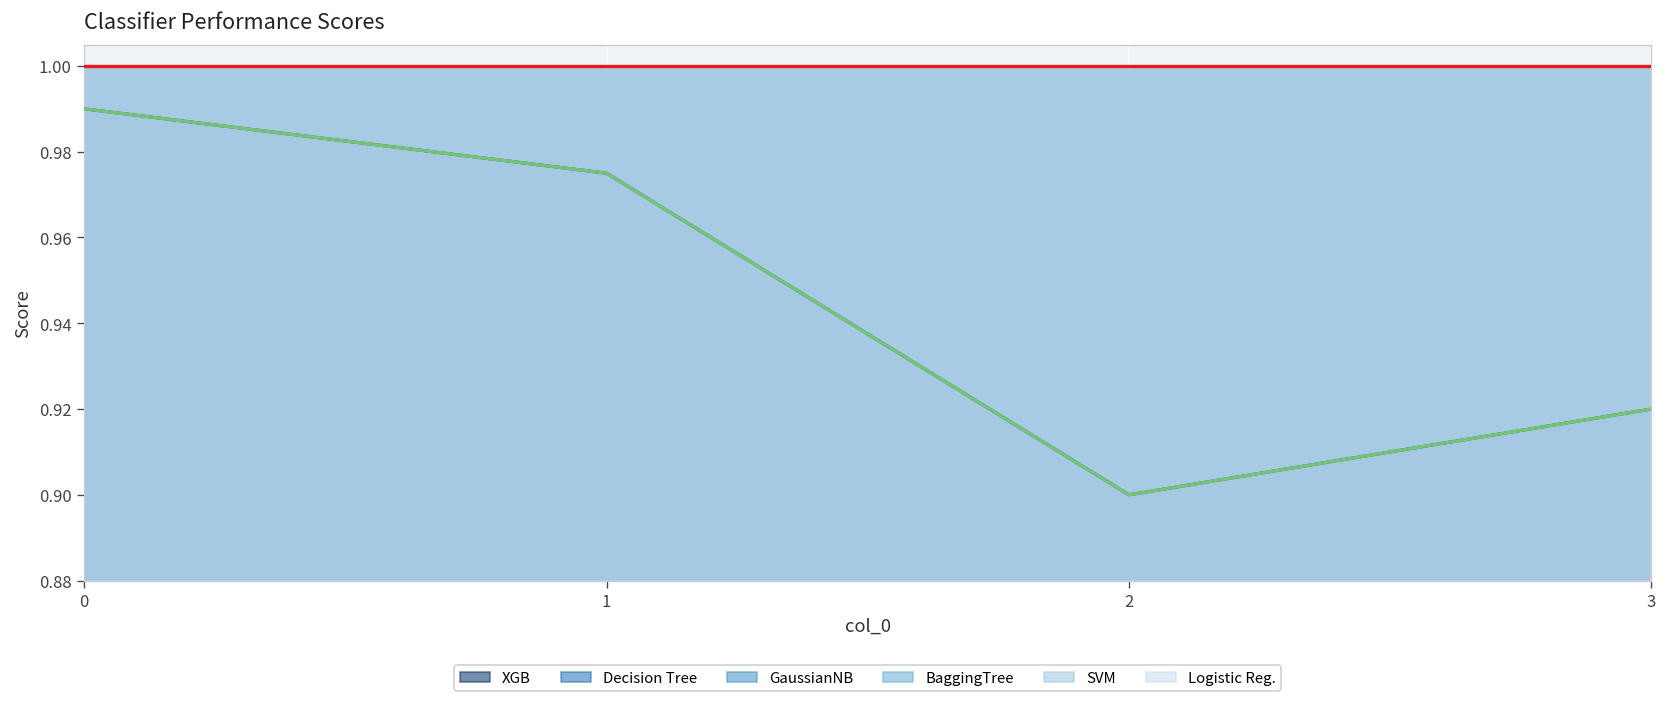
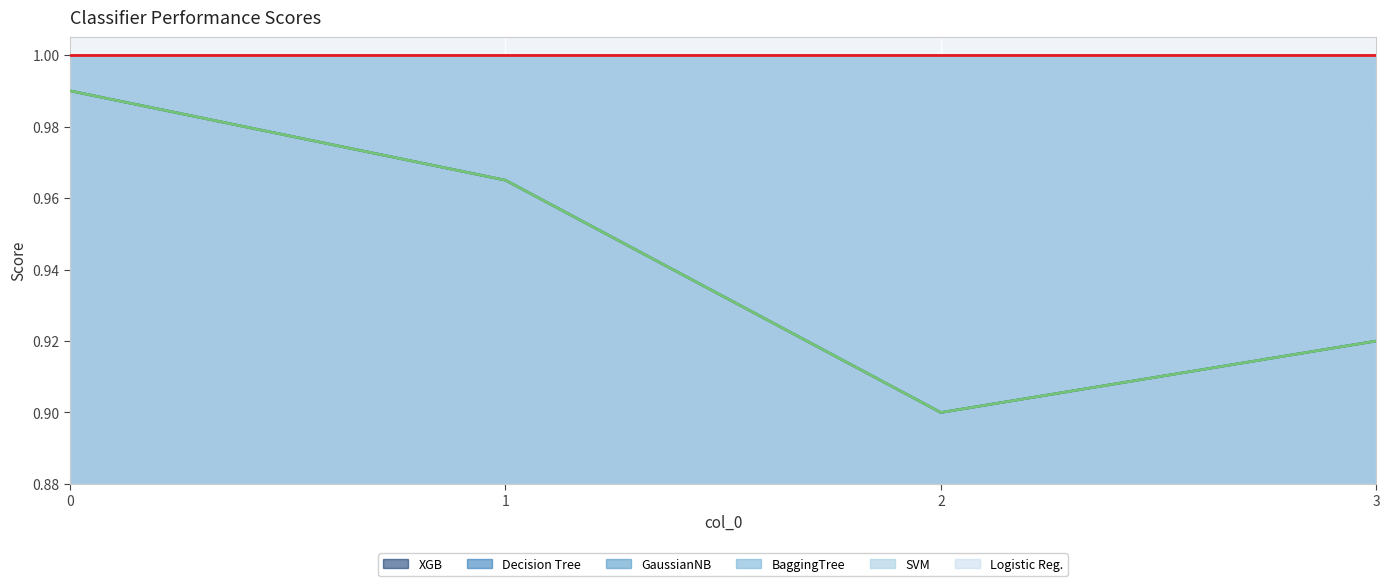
XGB, 1: 0.975 -> 0.965
